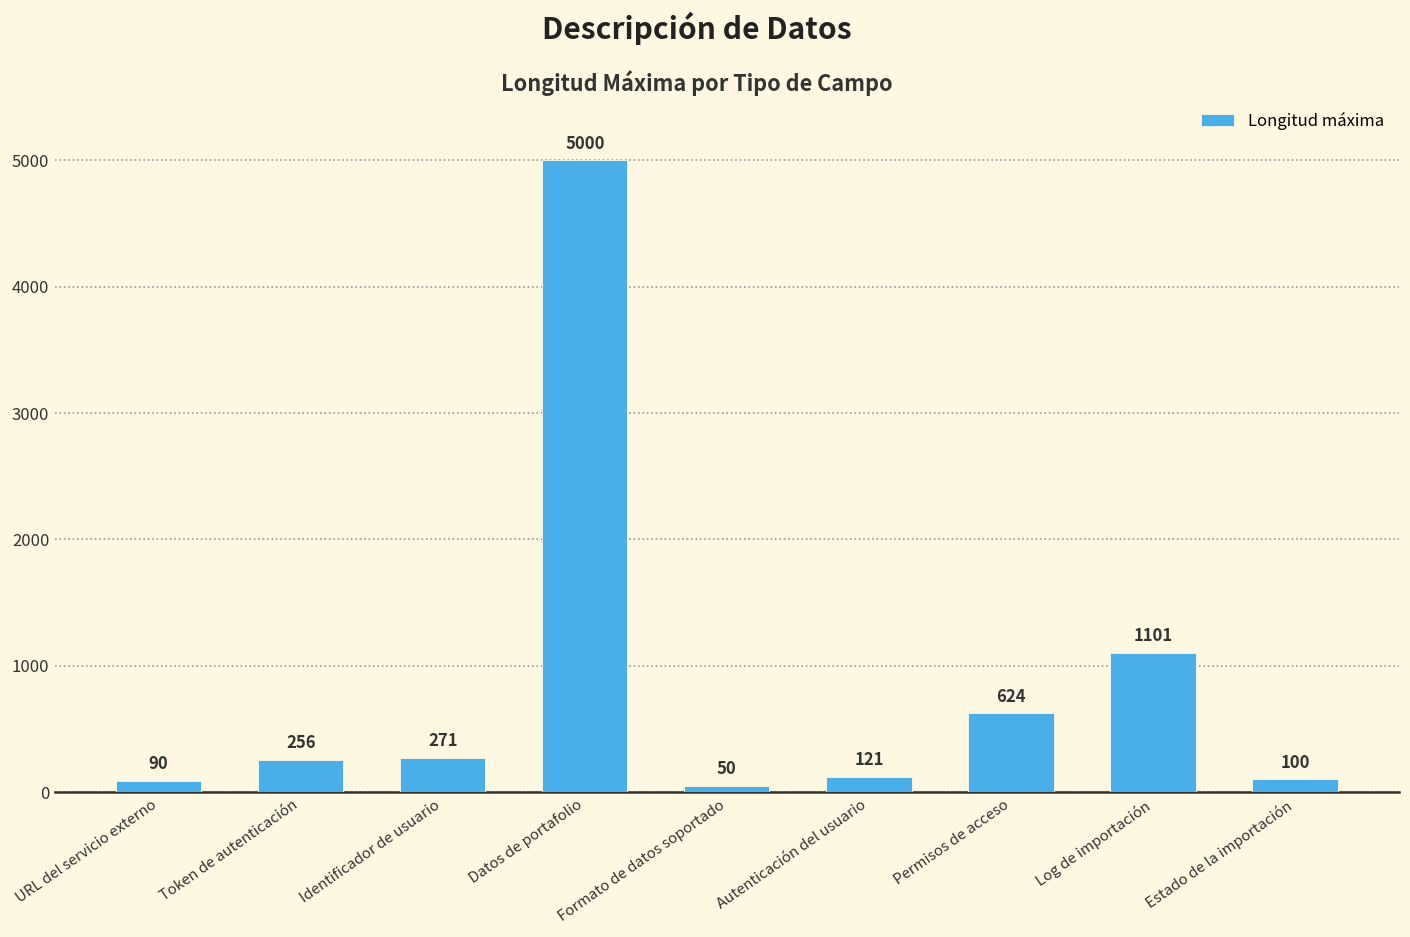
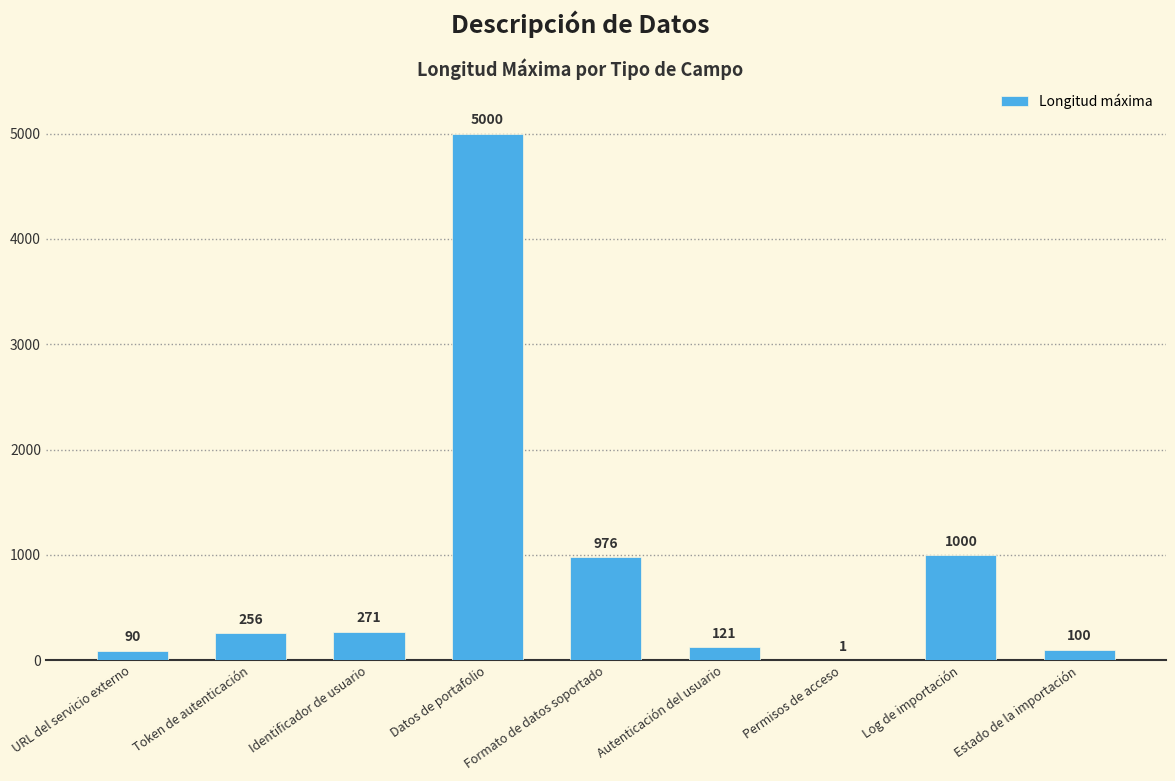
Formato de datos soportado: 50 -> 976
Permisos de acceso: 624 -> 1
Log de importación: 1101 -> 1000
